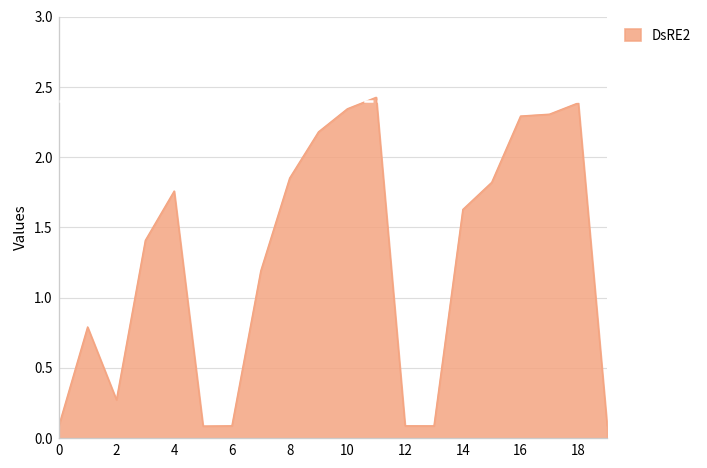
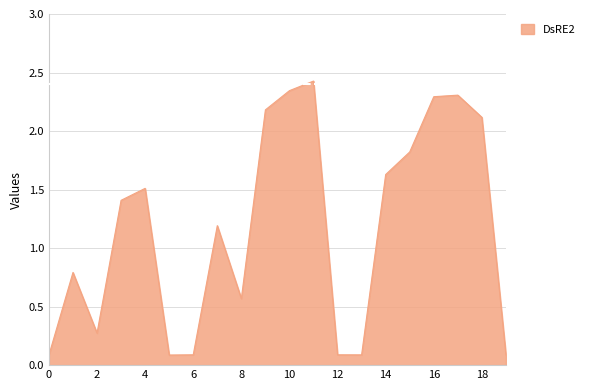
4: 1.76 -> 1.51
8: 1.85 -> 0.57
18: 2.39 -> 2.12
